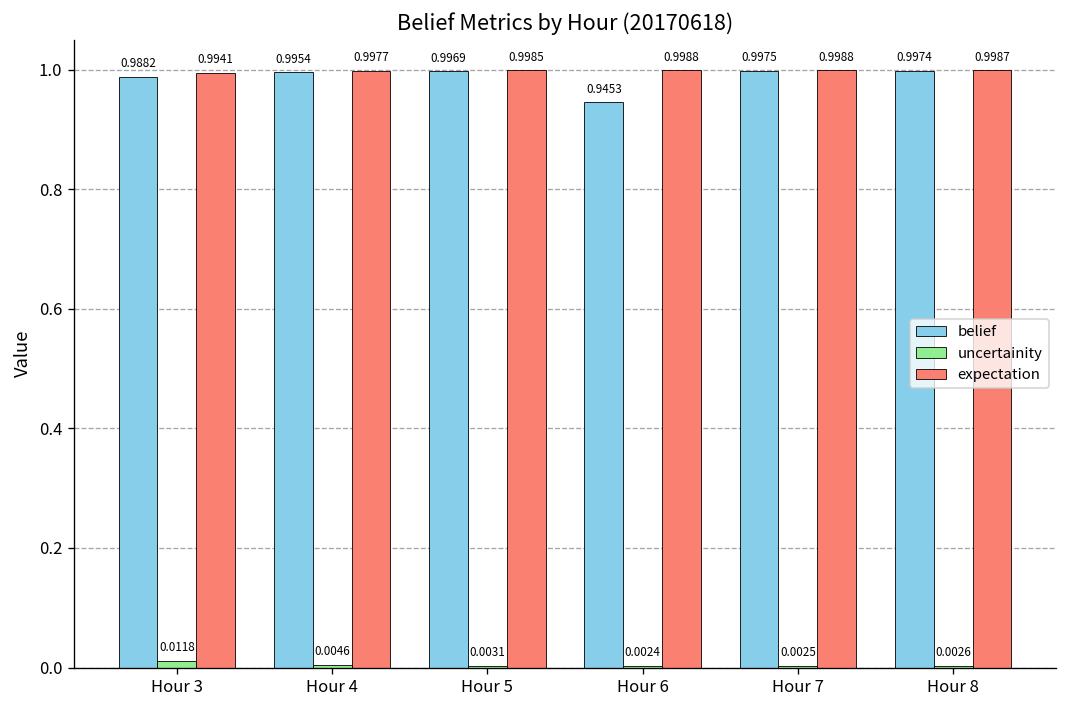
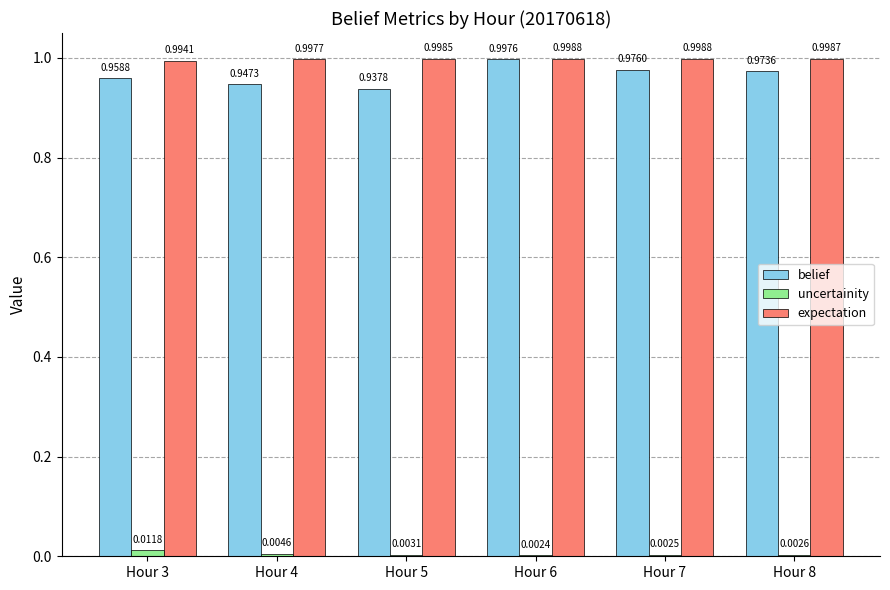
belief, Hour 3: 0.9882 -> 0.9588
belief, Hour 4: 0.9954 -> 0.9473
belief, Hour 5: 0.9969 -> 0.9378
belief, Hour 6: 0.9453 -> 0.9976
belief, Hour 7: 0.9975 -> 0.9760
belief, Hour 8: 0.9974 -> 0.9736
